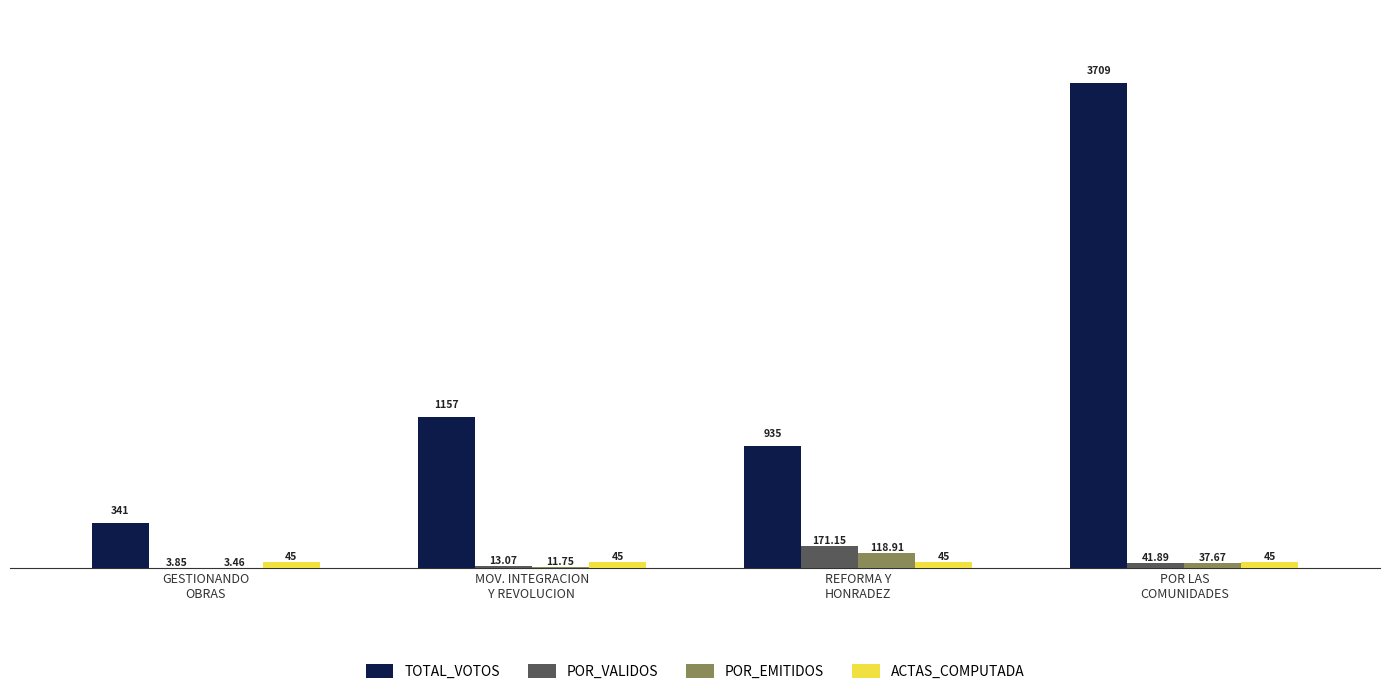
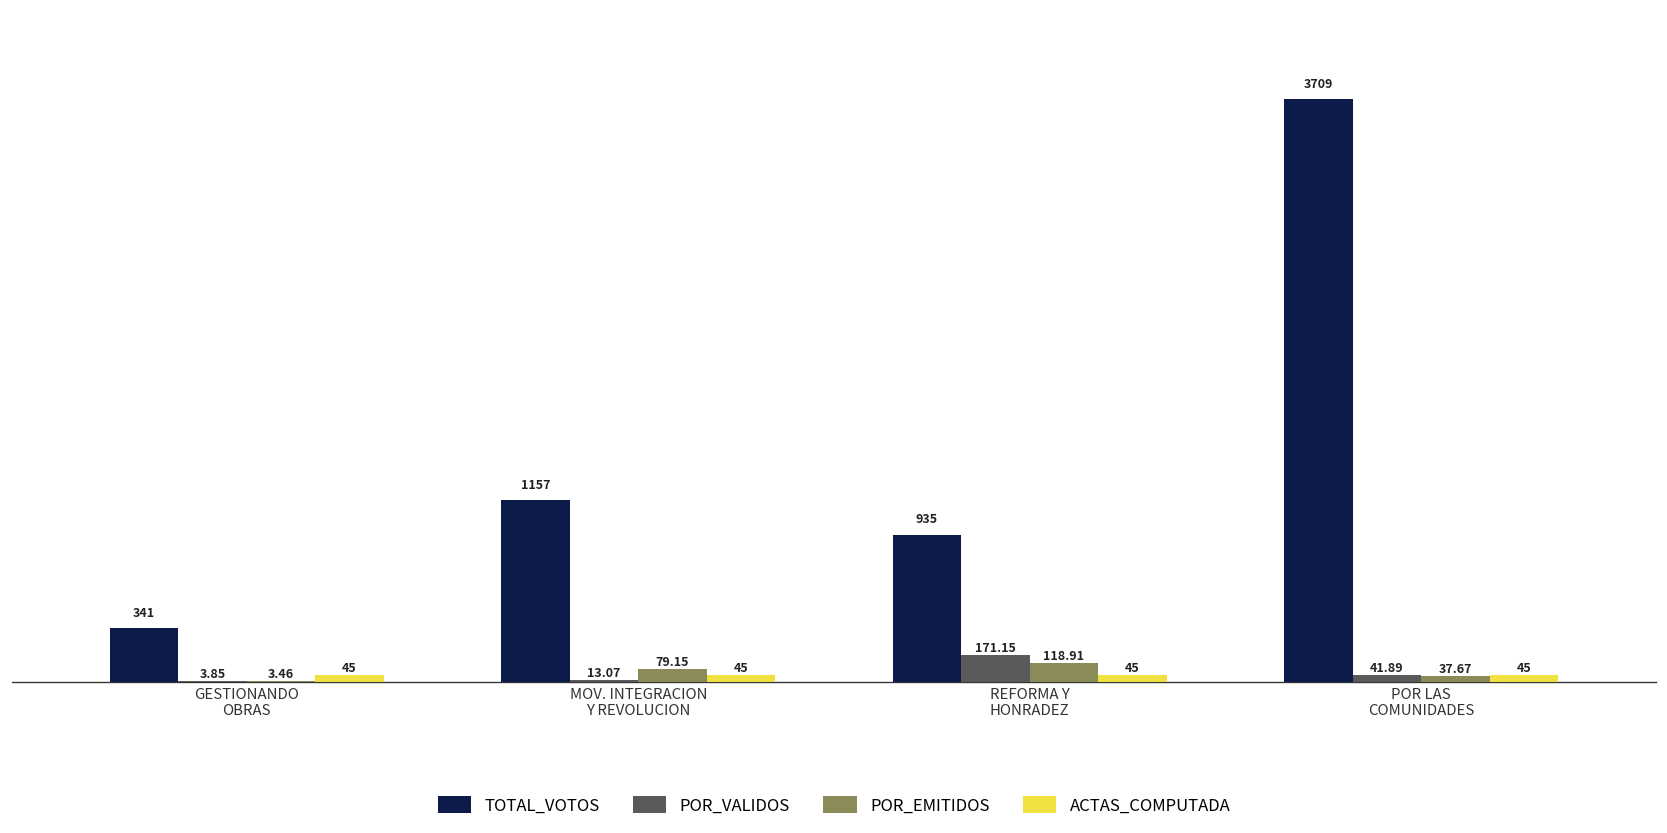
POR_EMITIDOS, MOV. INTEGRACION Y REVOLUCION: 11.75 -> 79.15
